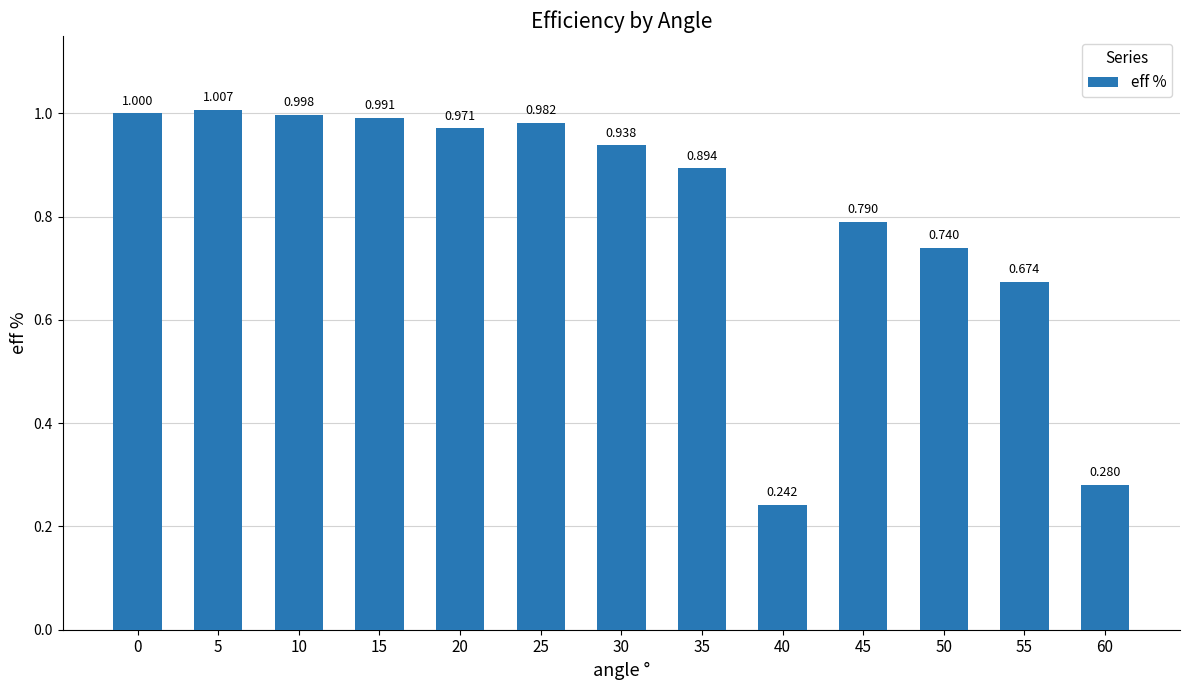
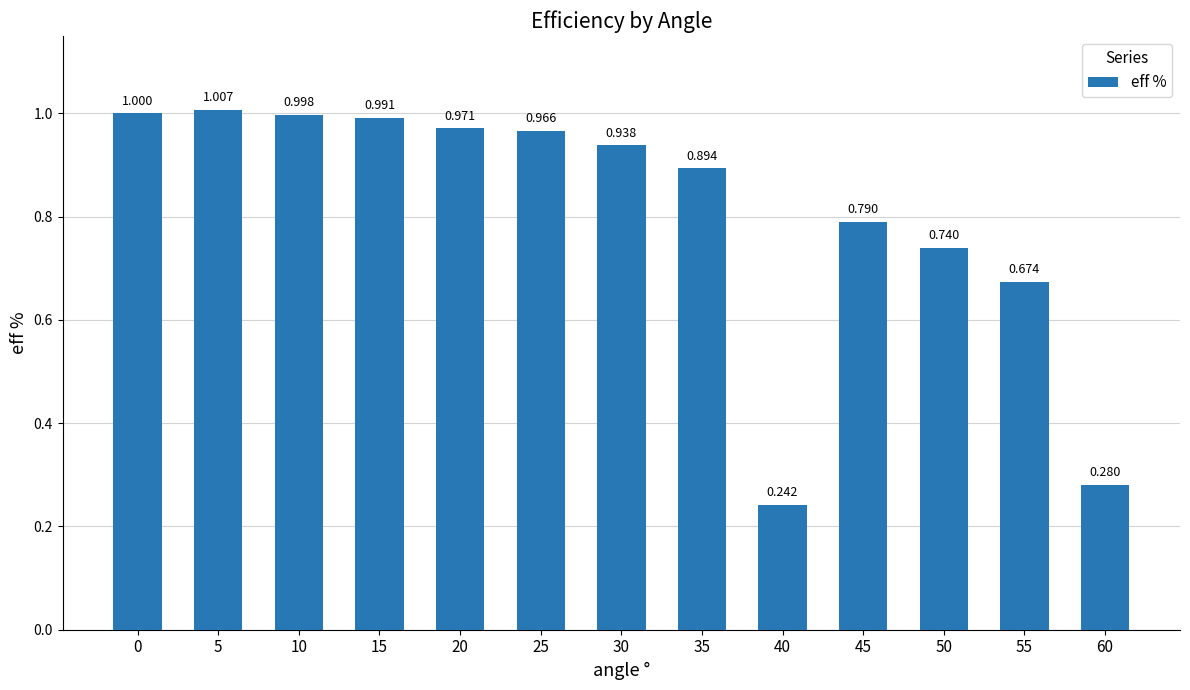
25: 0.982 -> 0.966
